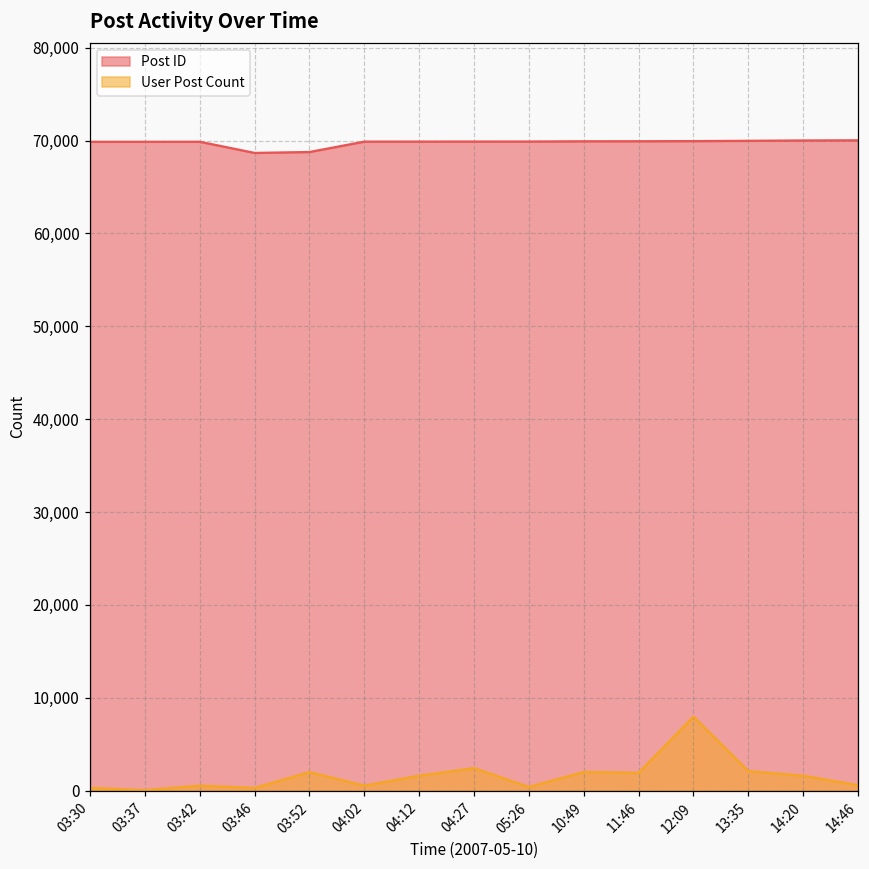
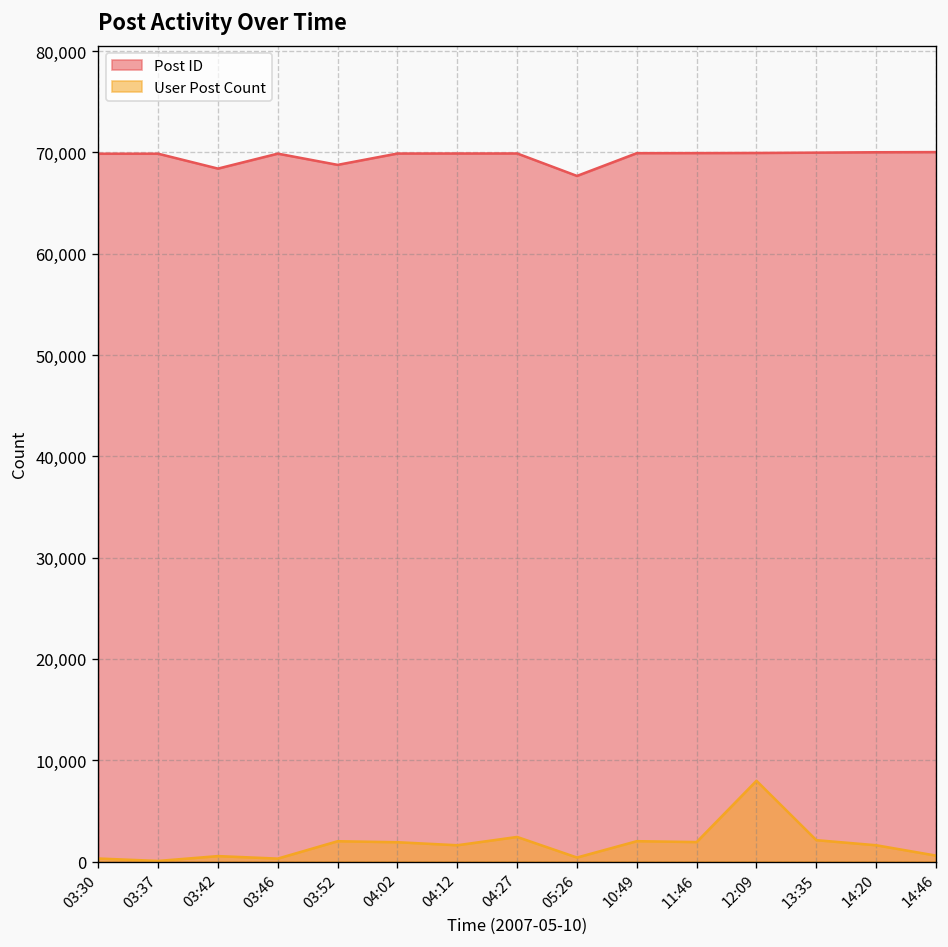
Post ID, 03:42: 70,000 -> 68,000
Post ID, 03:46: 69,000 -> 70,000
User Post Count, 04:02: 1,000 -> 2,000
Post ID, 05:26: 70,000 -> 68,000
